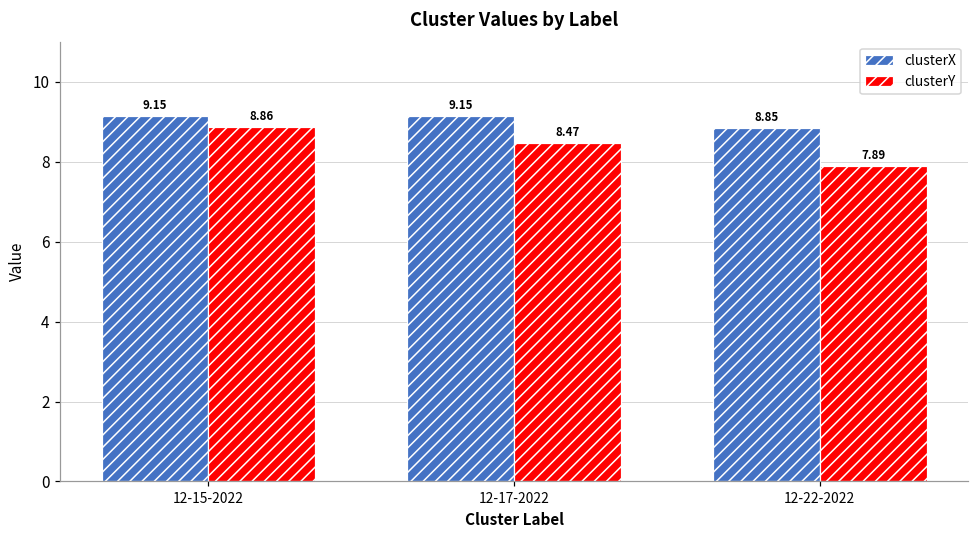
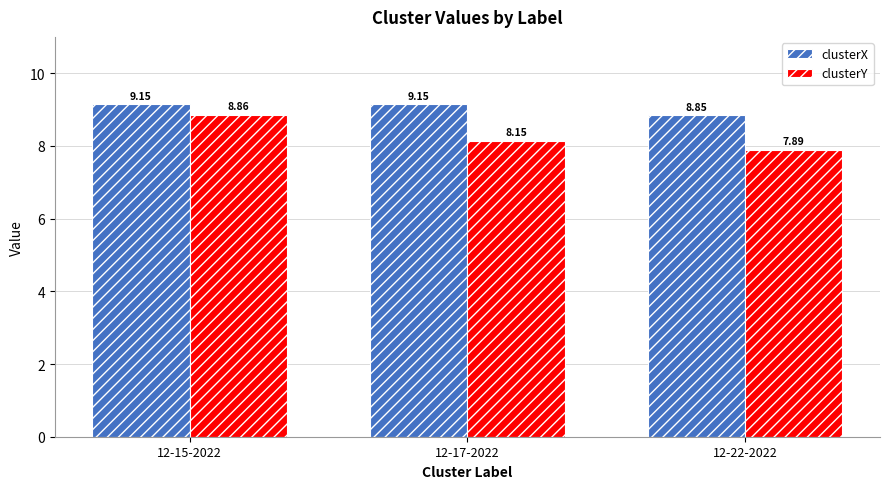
clusterY, 12-17-2022: 8.47 -> 8.15
